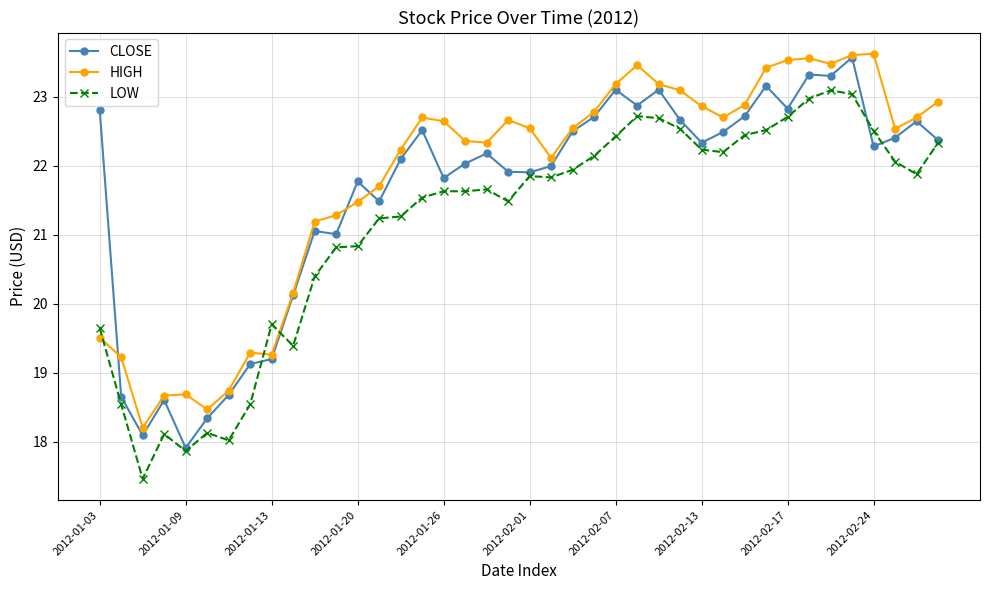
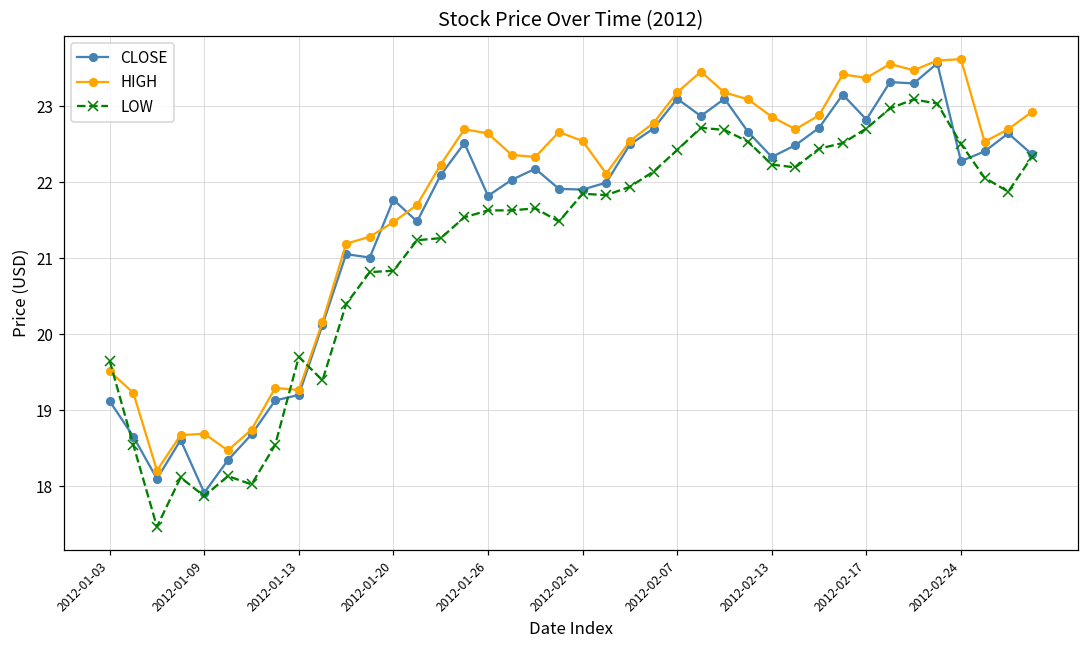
CLOSE, 2012-01-03: 22.8 -> 19.1
HIGH, 2012-02-17: 23.5 -> 23.4
